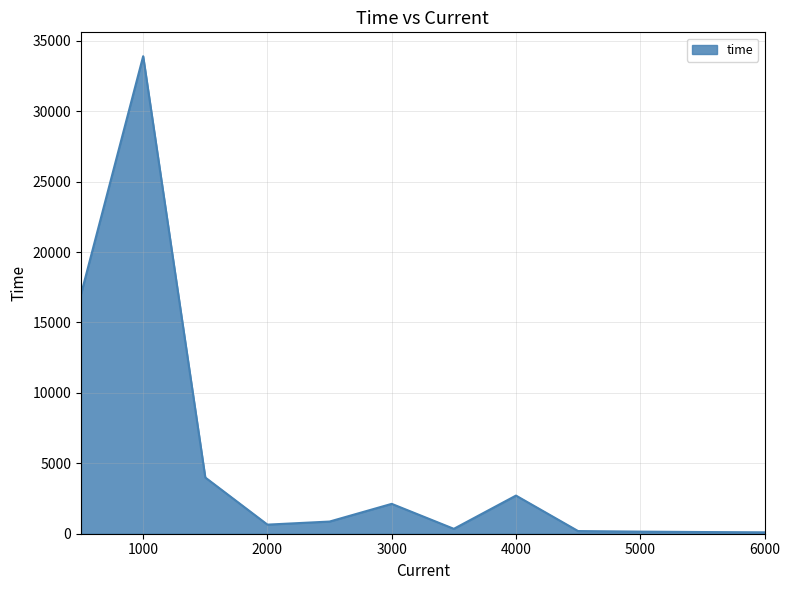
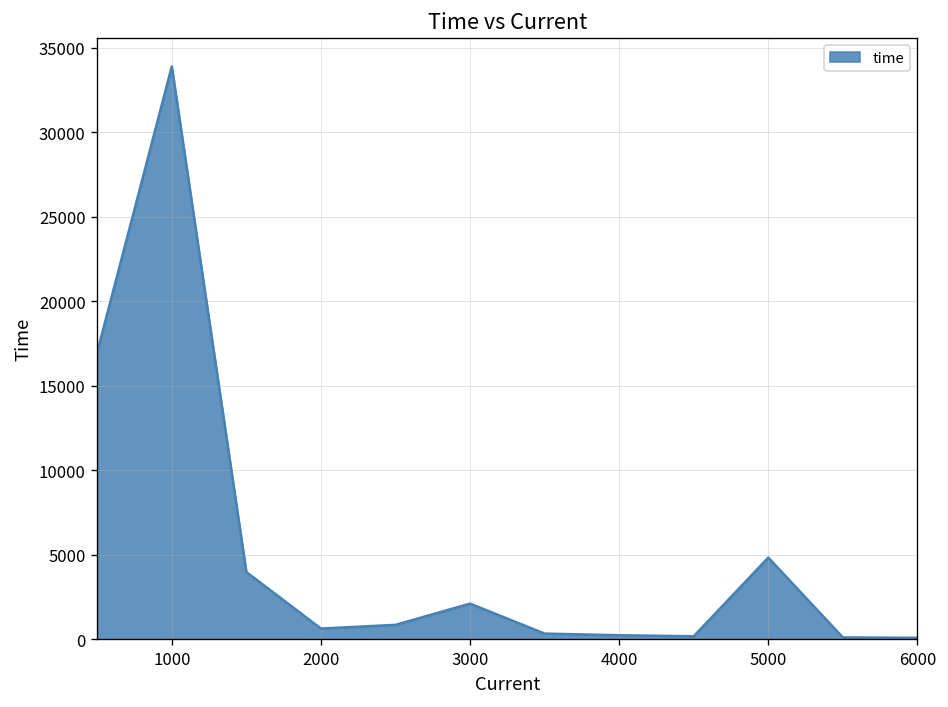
4000: 2700 -> 300
5000: 100 -> 4800
